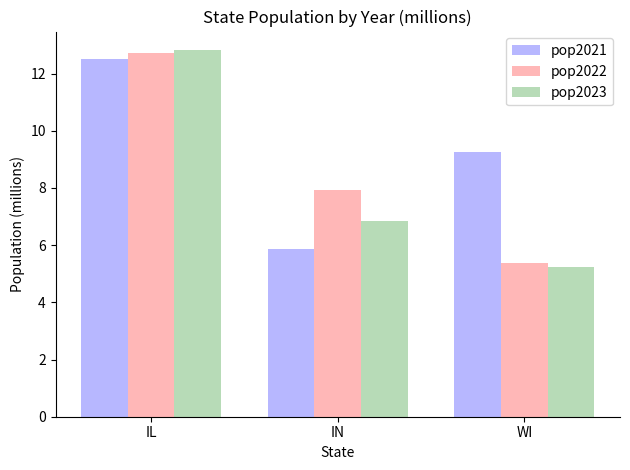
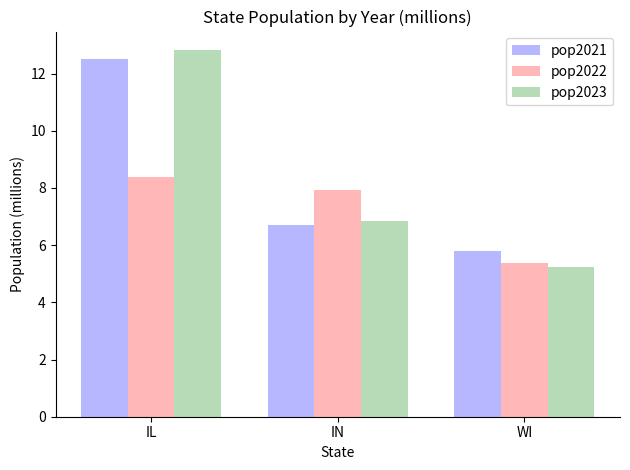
pop2022, IL: 12.7 -> 8.4
pop2021, IN: 5.9 -> 6.7
pop2021, WI: 9.3 -> 5.8
